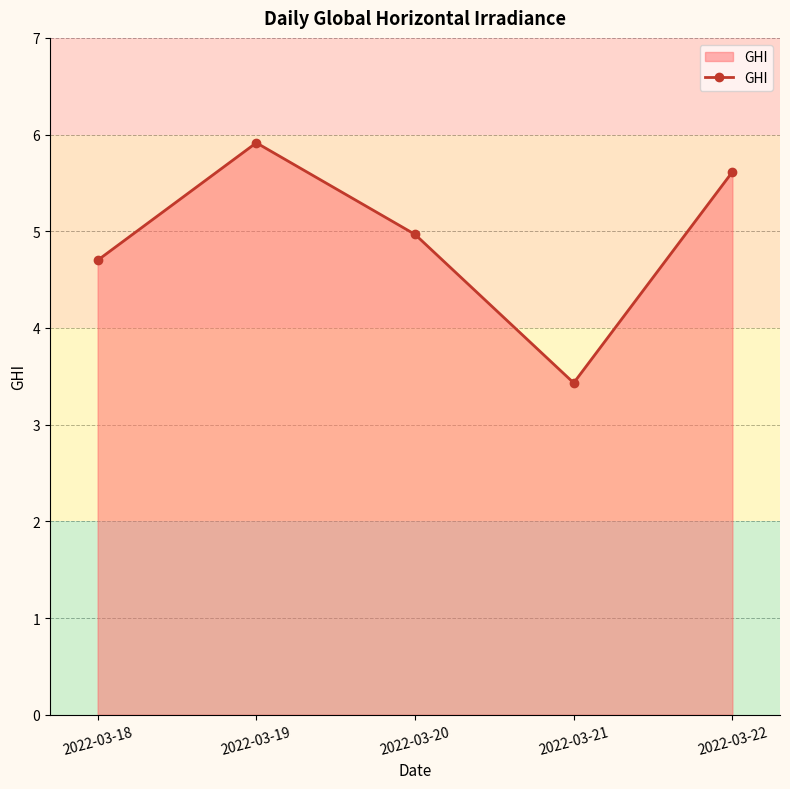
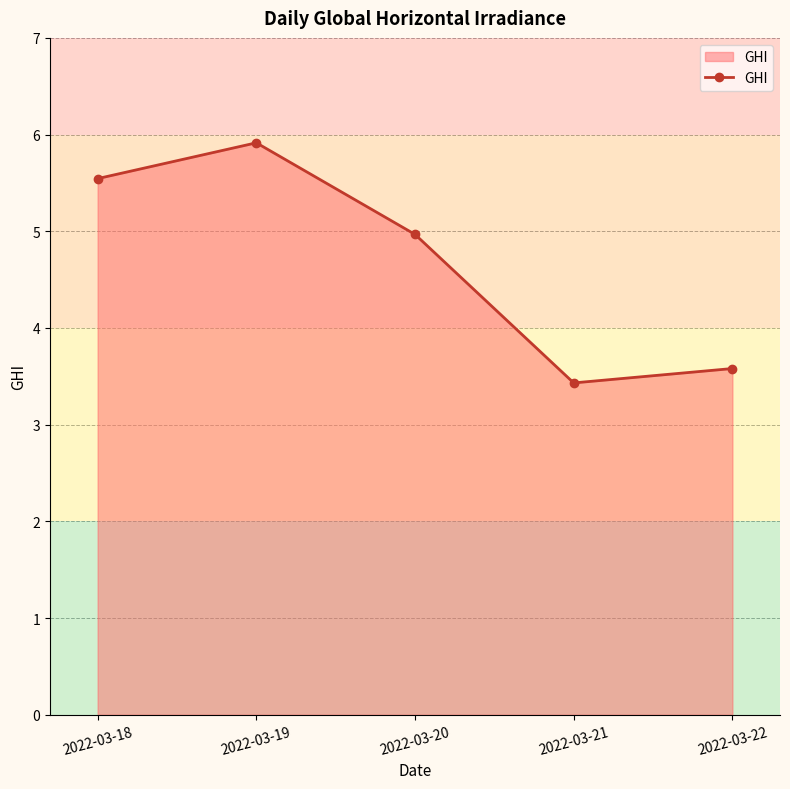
2022-03-18: 4.7 -> 5.5
2022-03-22: 5.6 -> 3.6
